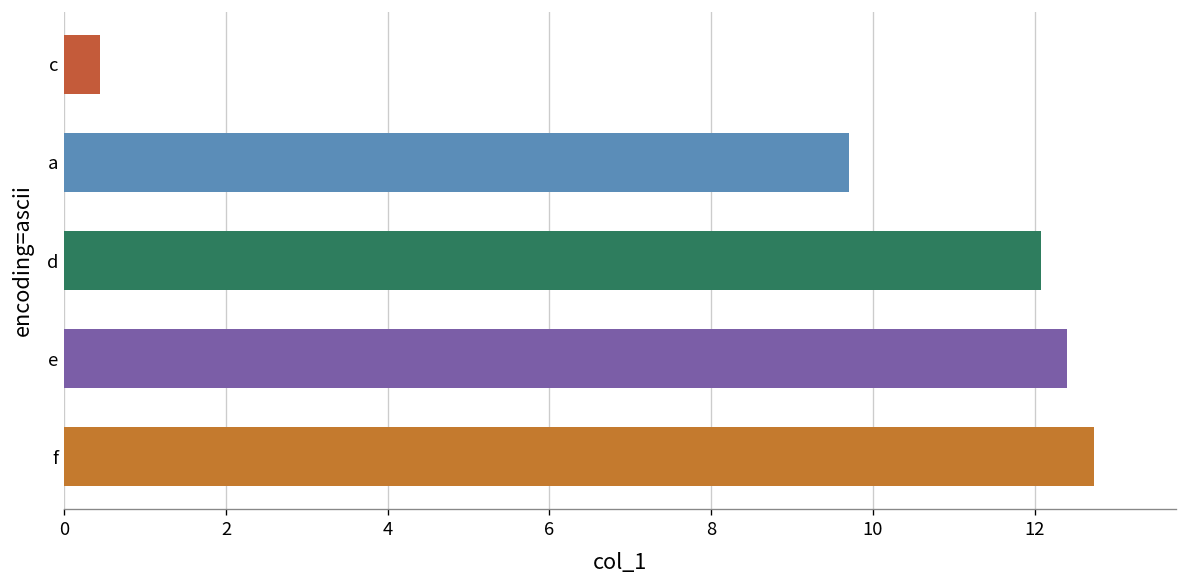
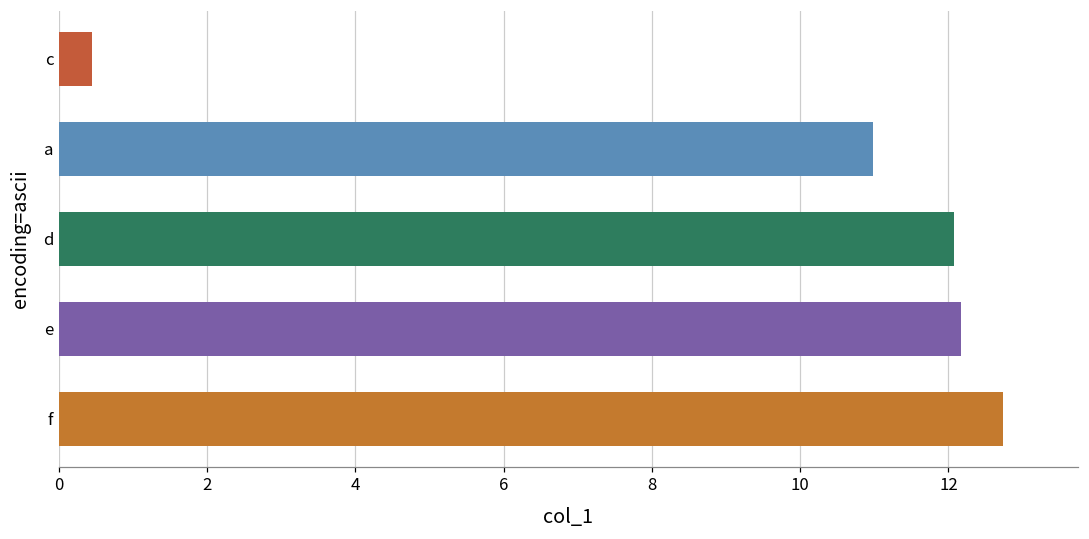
a: 9.7 -> 11.0
e: 12.4 -> 12.2
